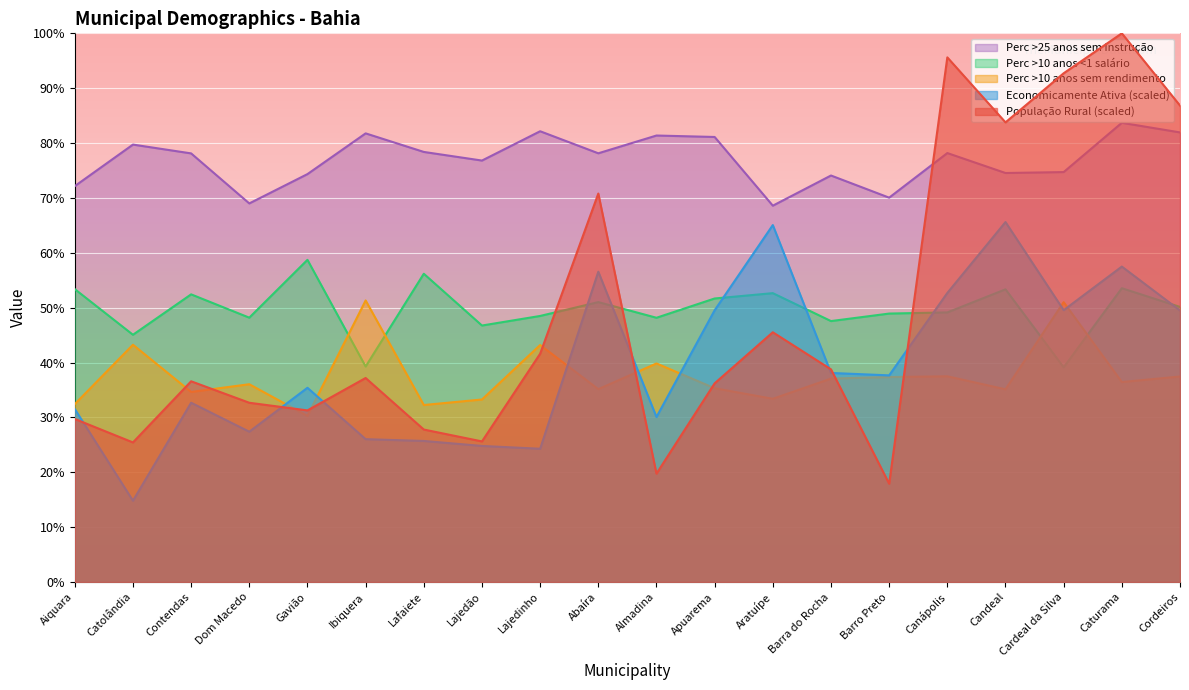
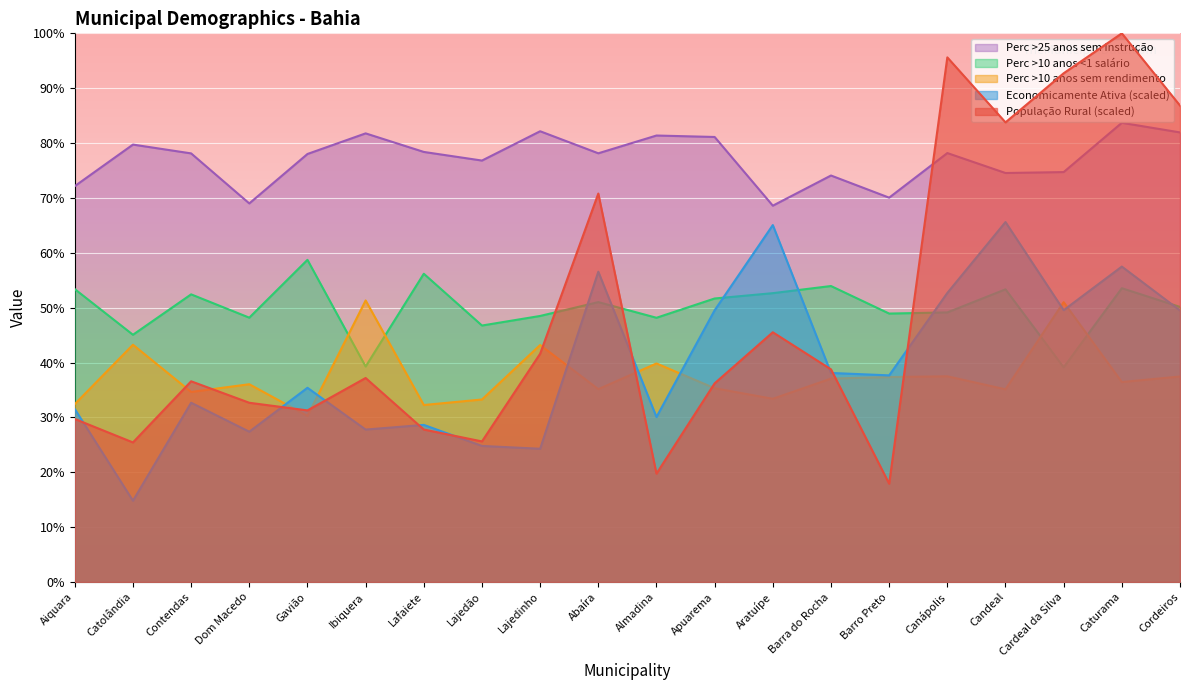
Perc >25 anos sem instrução, Gavião: 74% -> 78%
Economicamente Ativa (scaled), Ibiquera: 26% -> 28%
Economicamente Ativa (scaled), Lafaiete: 26% -> 29%
Perc >10 anos <1 salário, Barra do Rocha: 48% -> 54%
